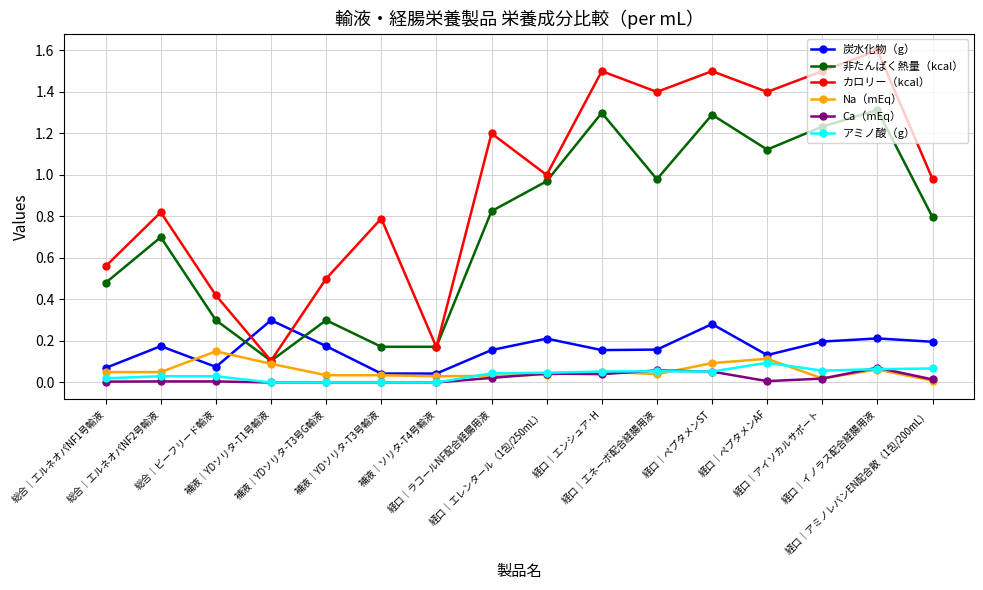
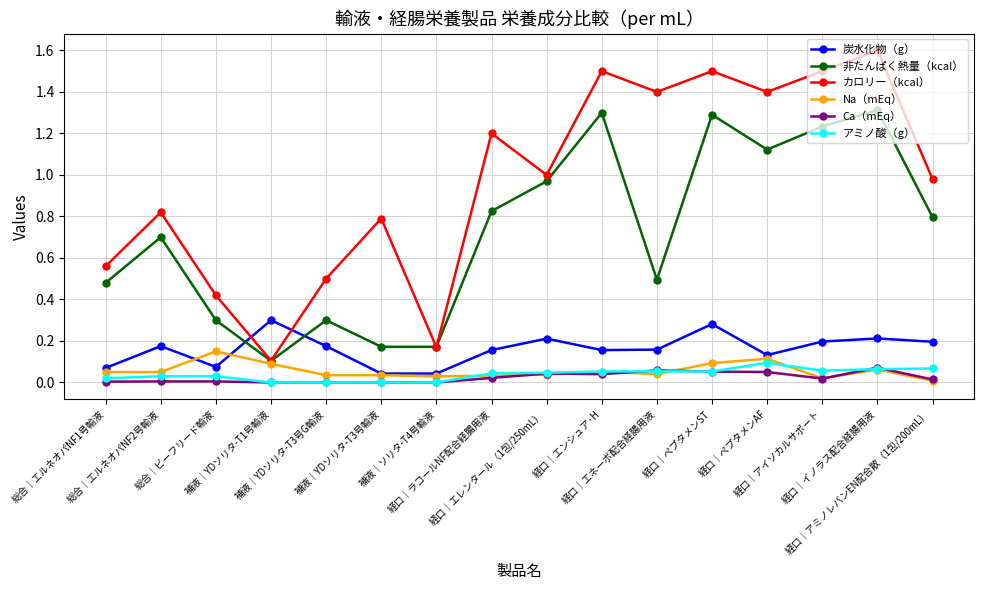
非たんぱく熱量（kcal）, 経口｜エネーボ配合経腸用液: 0.98 -> 0.50
Ca（mEq）, 経口｜ペプタメンAF: 0.01 -> 0.05
